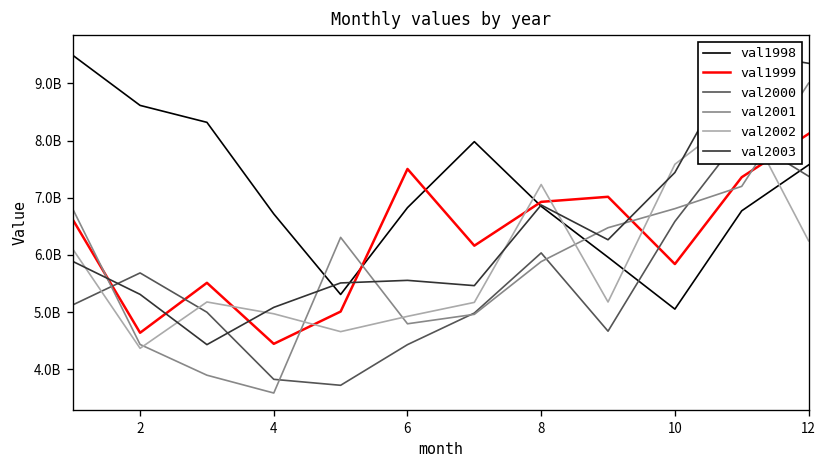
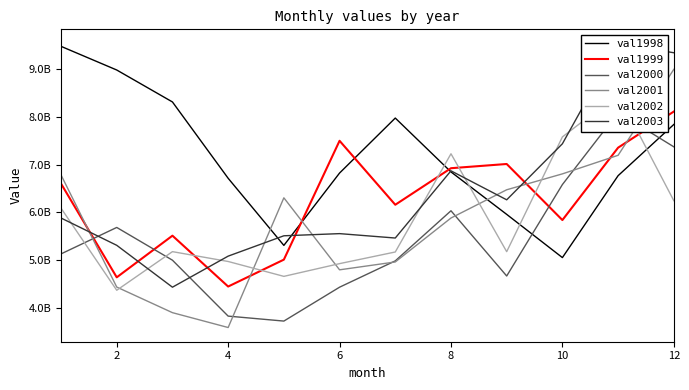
val1998, 2: 8600000000 -> 9000000000
val1998, 12: 7600000000 -> 7800000000
